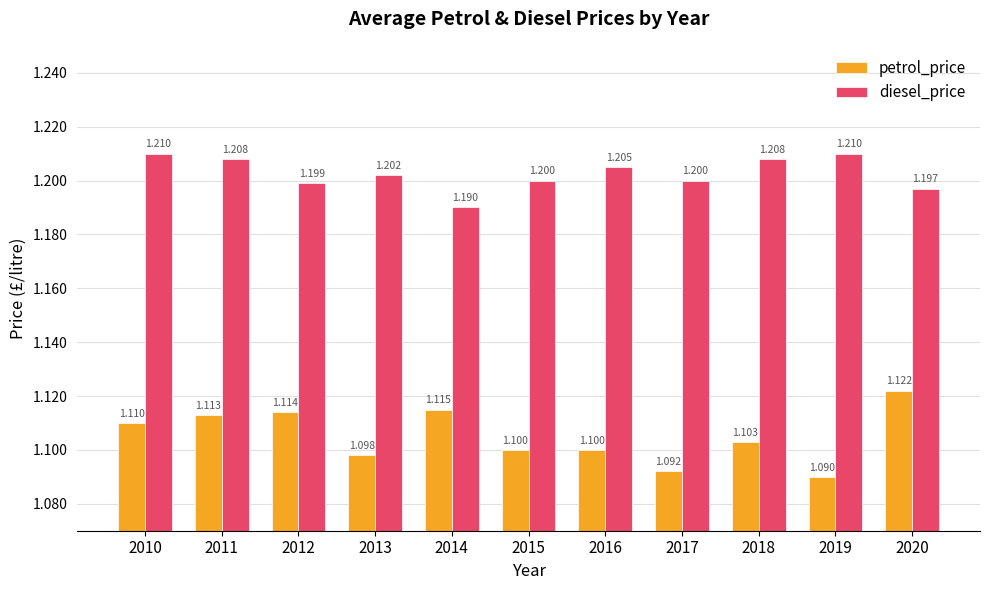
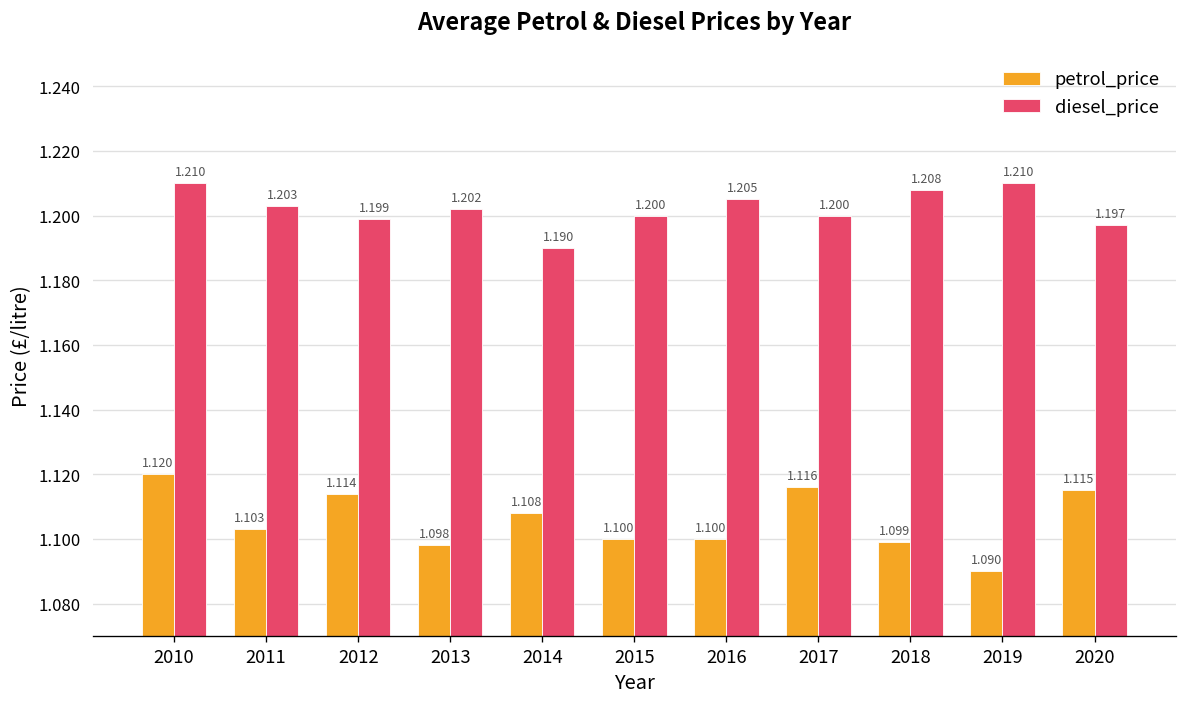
petrol_price, 2010: 1.110 -> 1.120
petrol_price, 2011: 1.113 -> 1.103
diesel_price, 2011: 1.208 -> 1.203
petrol_price, 2014: 1.115 -> 1.108
petrol_price, 2017: 1.092 -> 1.116
petrol_price, 2018: 1.103 -> 1.099
petrol_price, 2020: 1.122 -> 1.115
